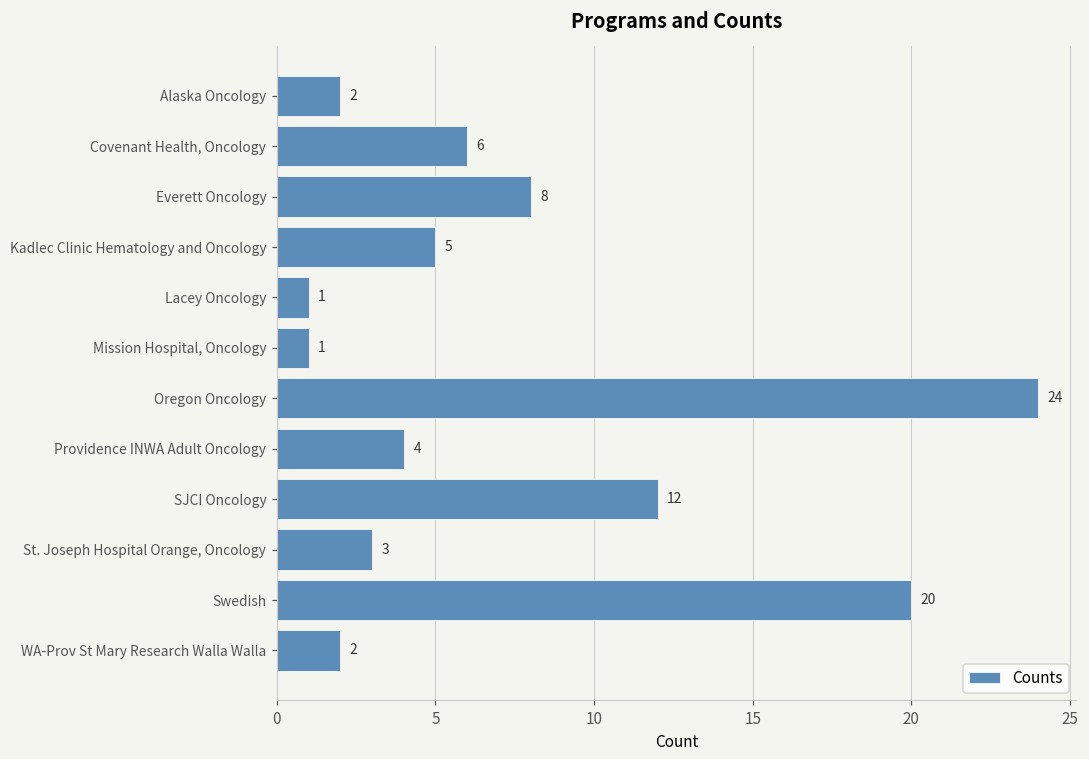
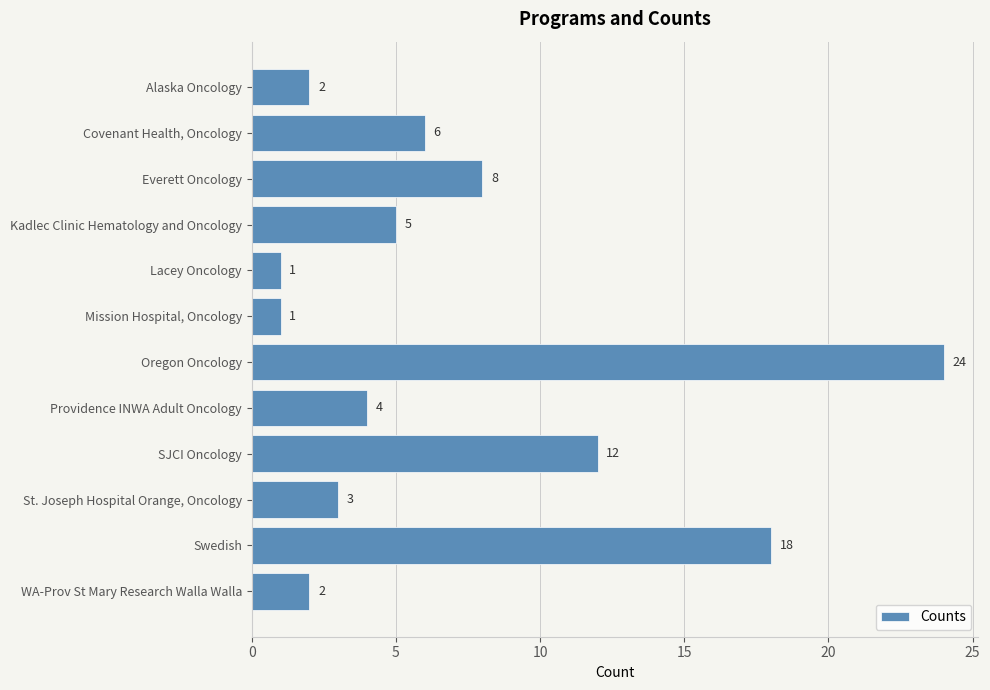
Swedish: 20 -> 18
